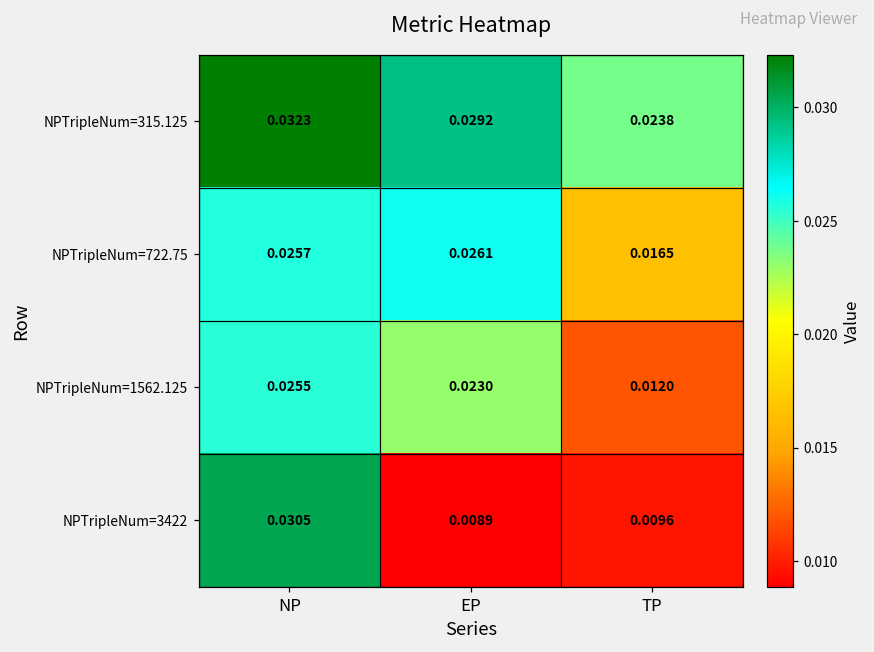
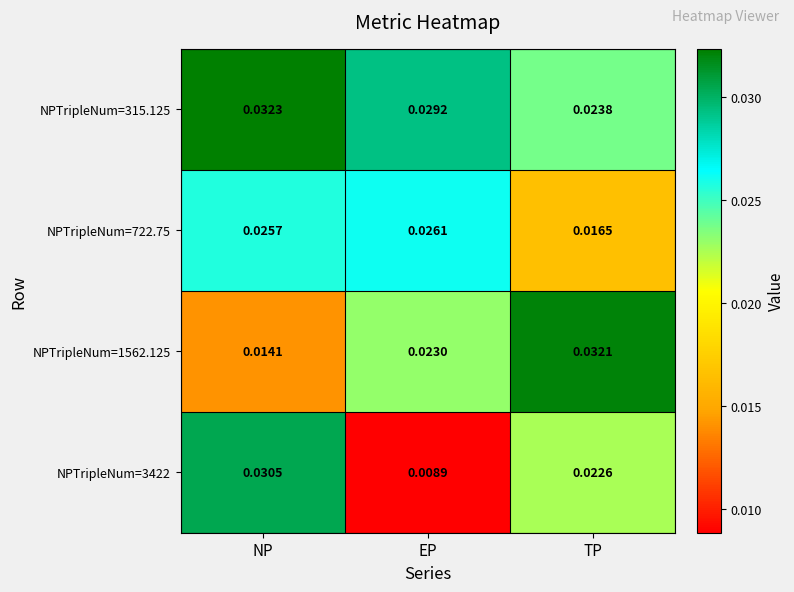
NPTripleNum=1562.125, NP: 0.0255 -> 0.0141
NPTripleNum=1562.125, TP: 0.0120 -> 0.0321
NPTripleNum=3422, TP: 0.0096 -> 0.0226
